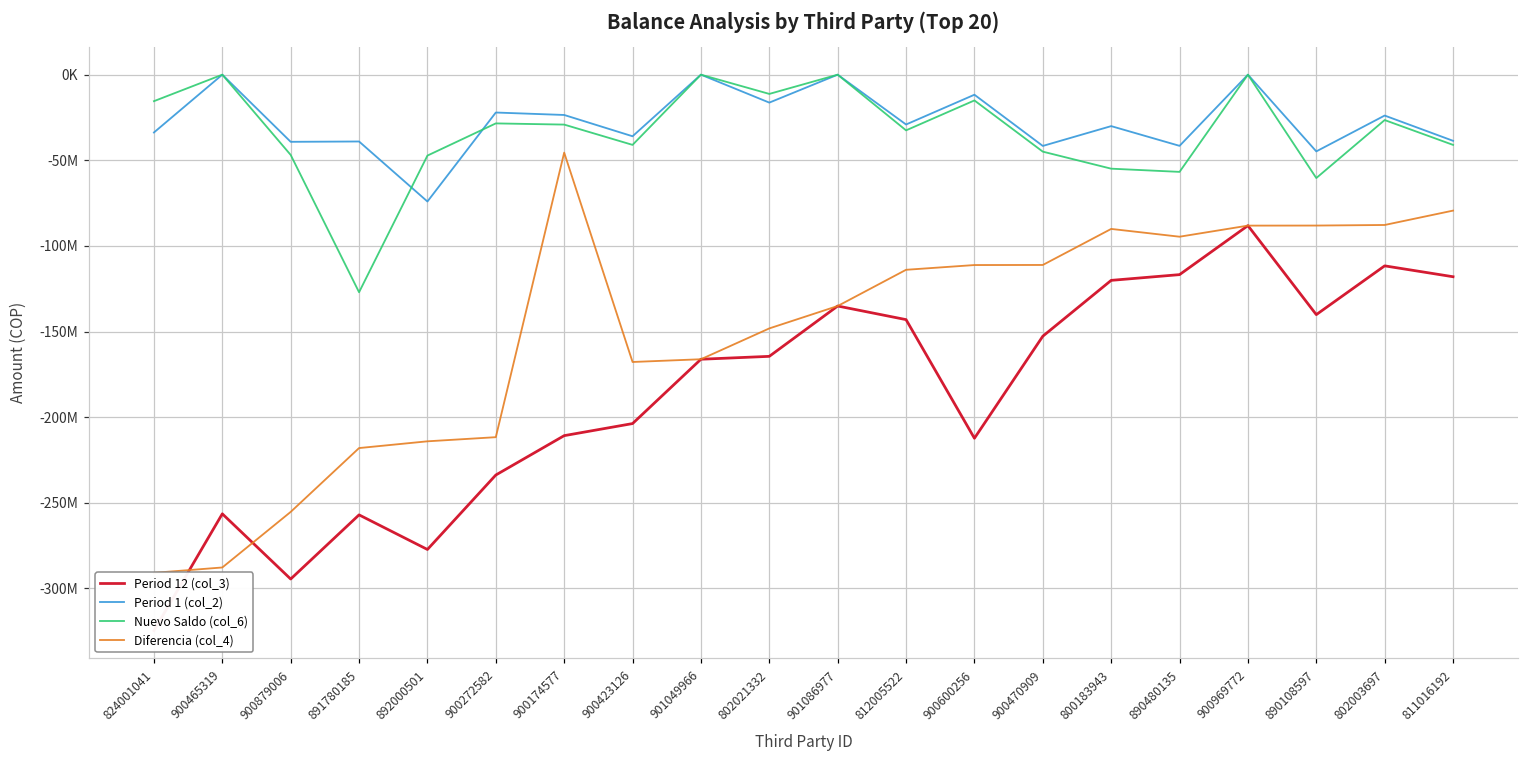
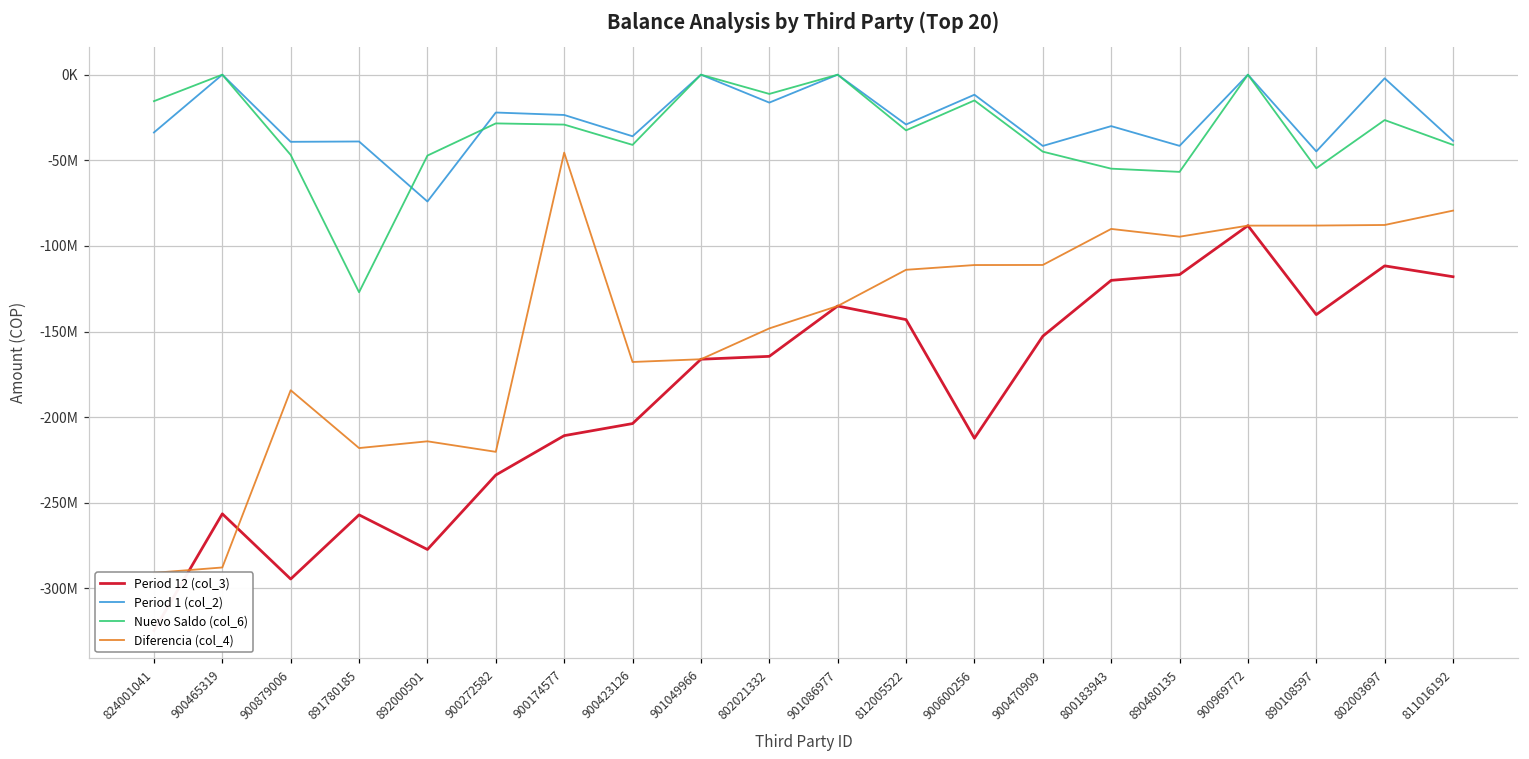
Diferencia (col_4), 900879006: -255000000 -> -184000000
Diferencia (col_4), 900272582: -212000000 -> -220000000
Nuevo Saldo (col_6), 890108597: -60000000 -> -55000000
Period 1 (col_2), 802003697: -24000000 -> -2000000
